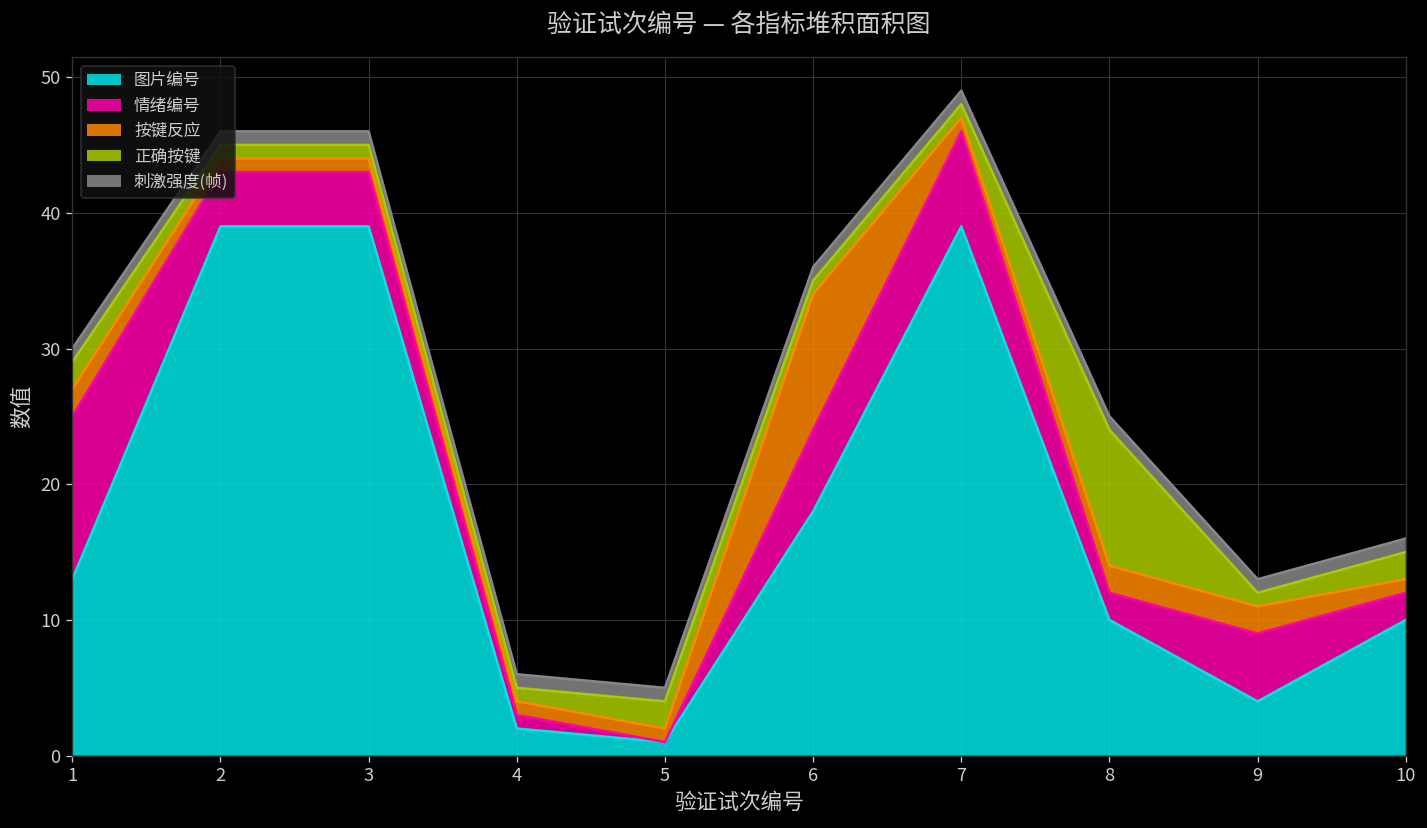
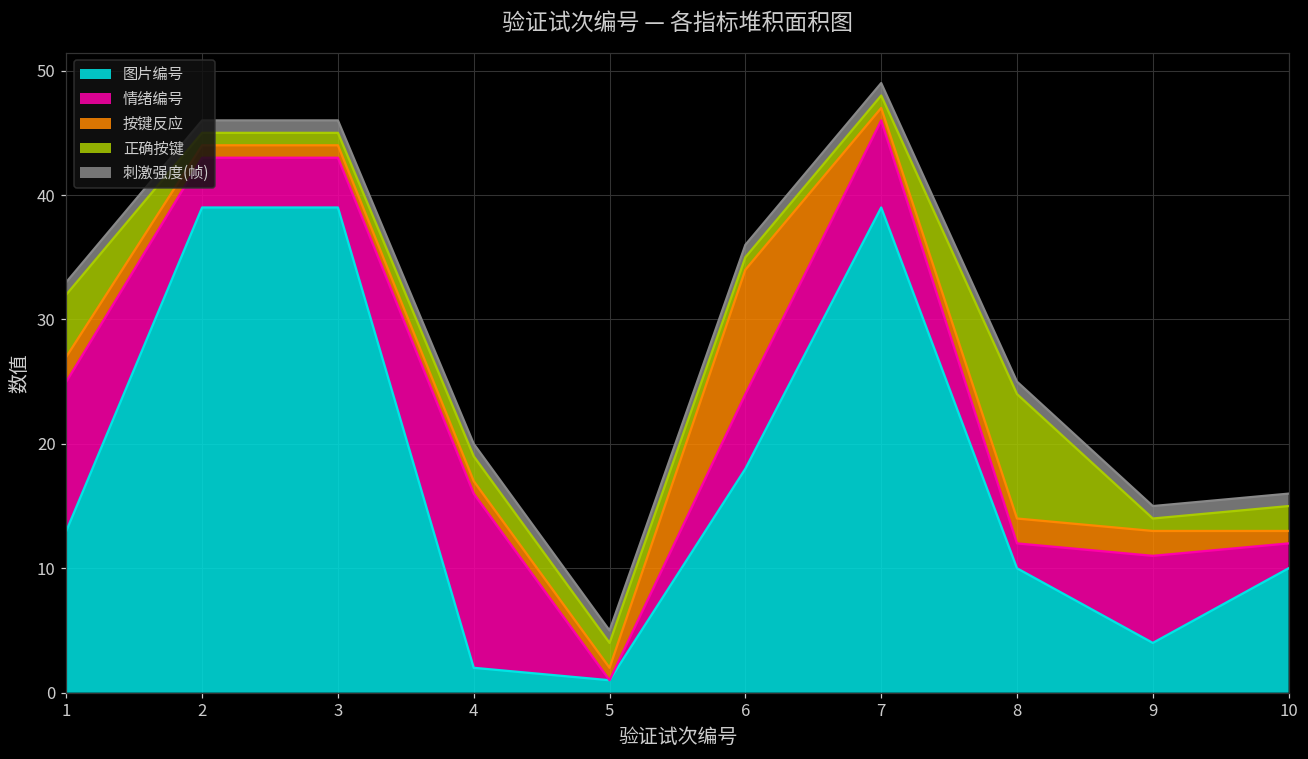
正确按键, 1: 2 -> 5
情绪编号, 4: 1 -> 14
正确按键, 4: 1 -> 2
情绪编号, 9: 5 -> 7
